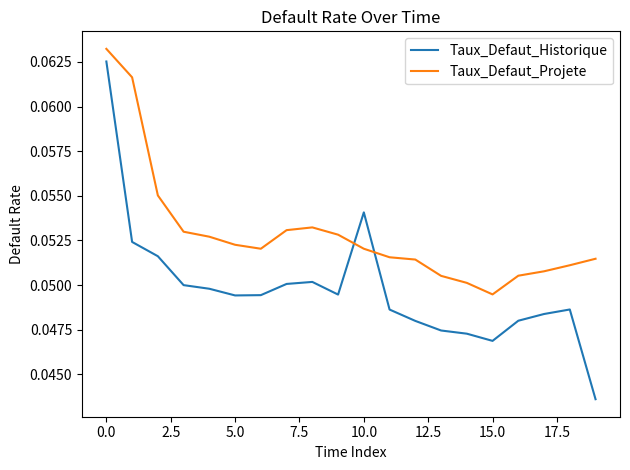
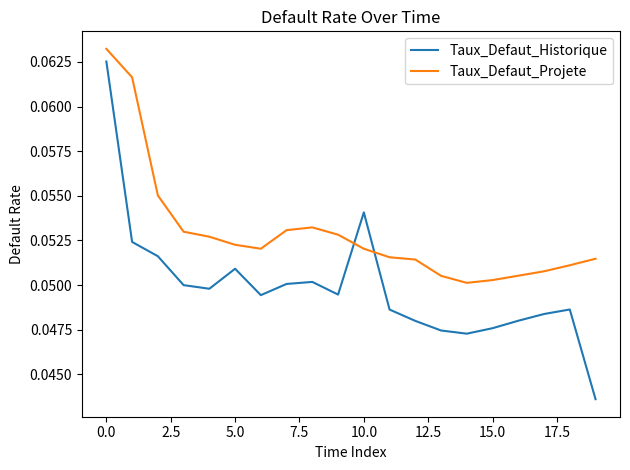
Taux_Defaut_Historique, 5.0: 0.0494 -> 0.0509
Taux_Defaut_Historique, 15.0: 0.0469 -> 0.0476
Taux_Defaut_Projete, 15.0: 0.0495 -> 0.0503
